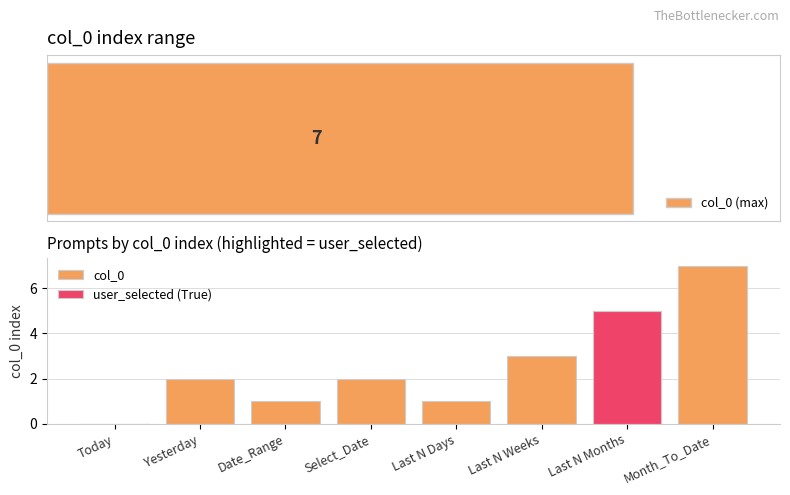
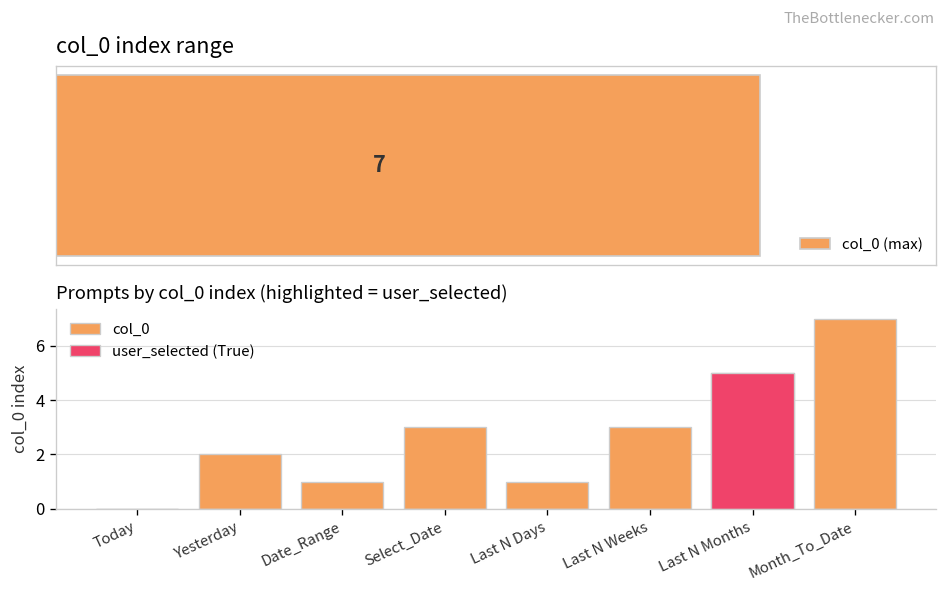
Prompts by col_0 index (highlighted = user_selected), col_0, Select_Date: 2 -> 3
